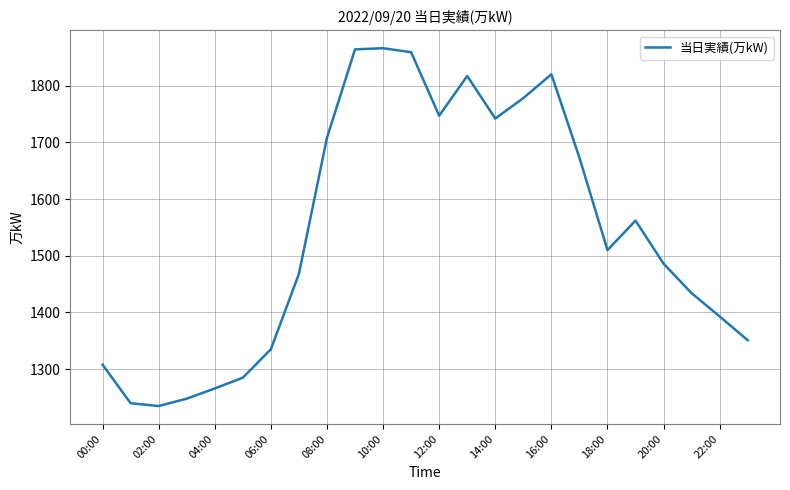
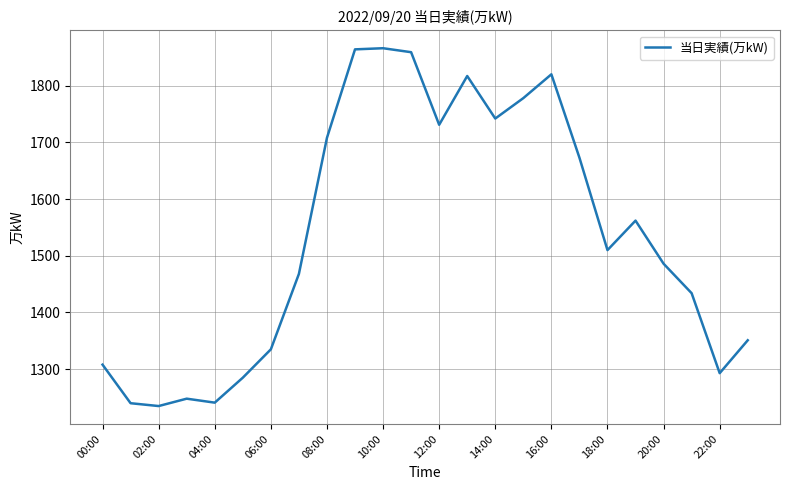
04:00: 1270 -> 1240
12:00: 1750 -> 1730
22:00: 1390 -> 1290
